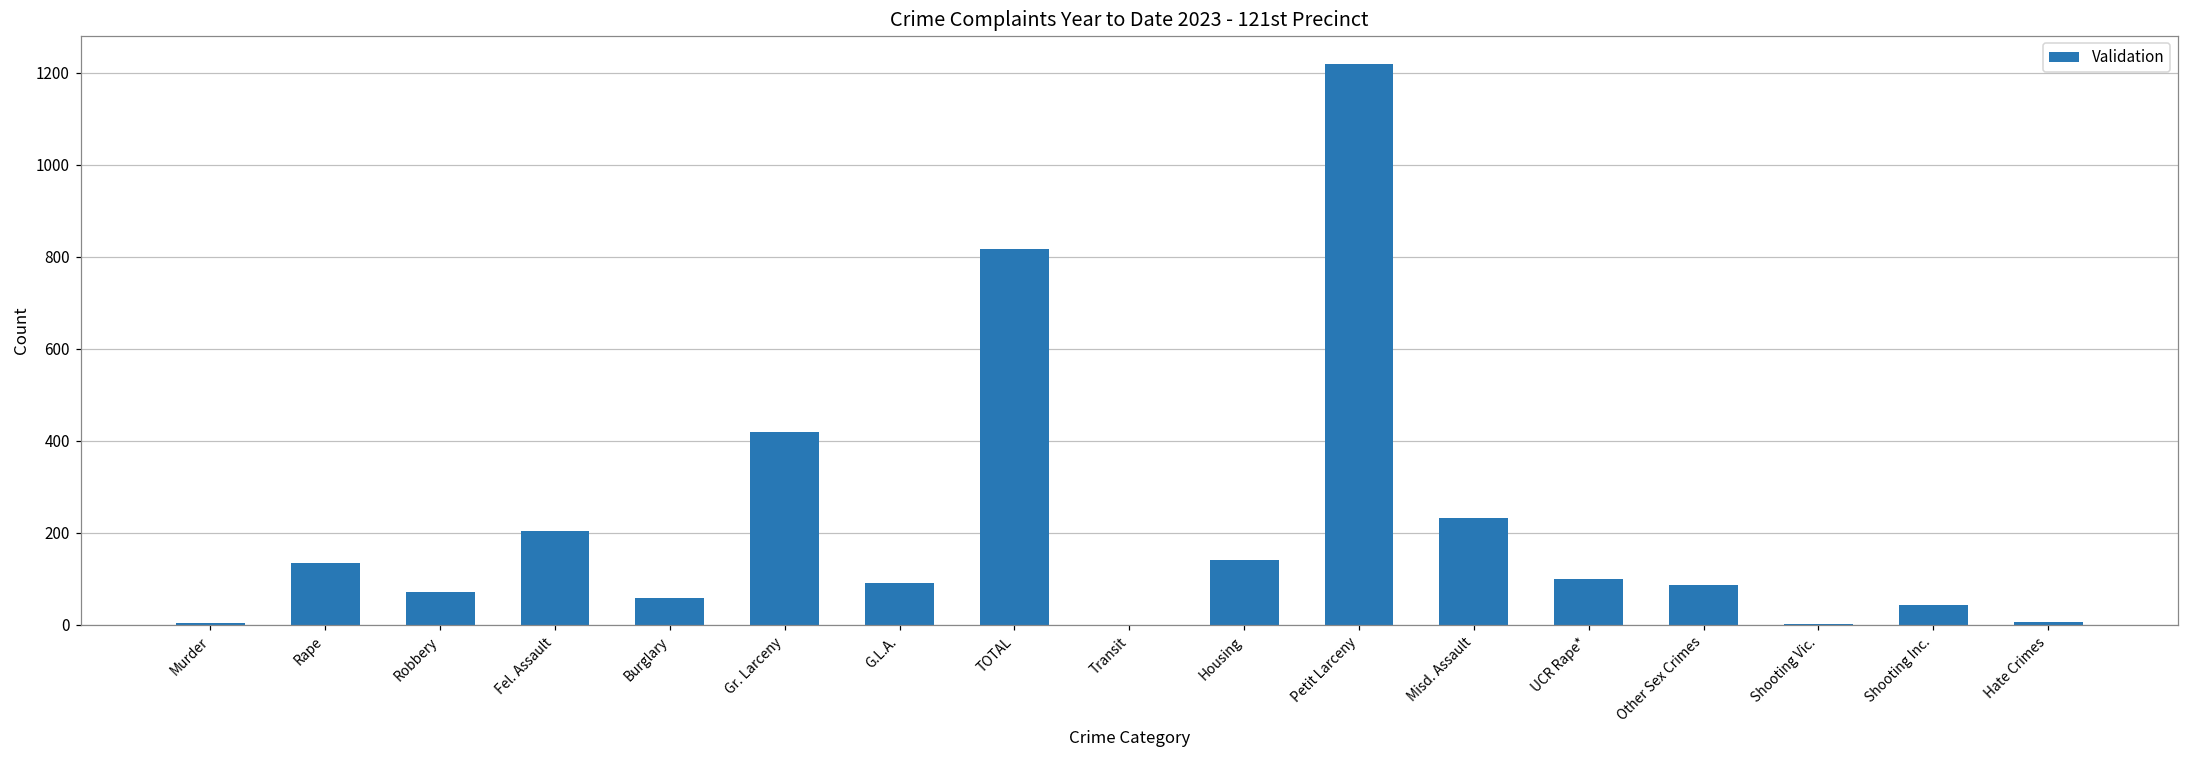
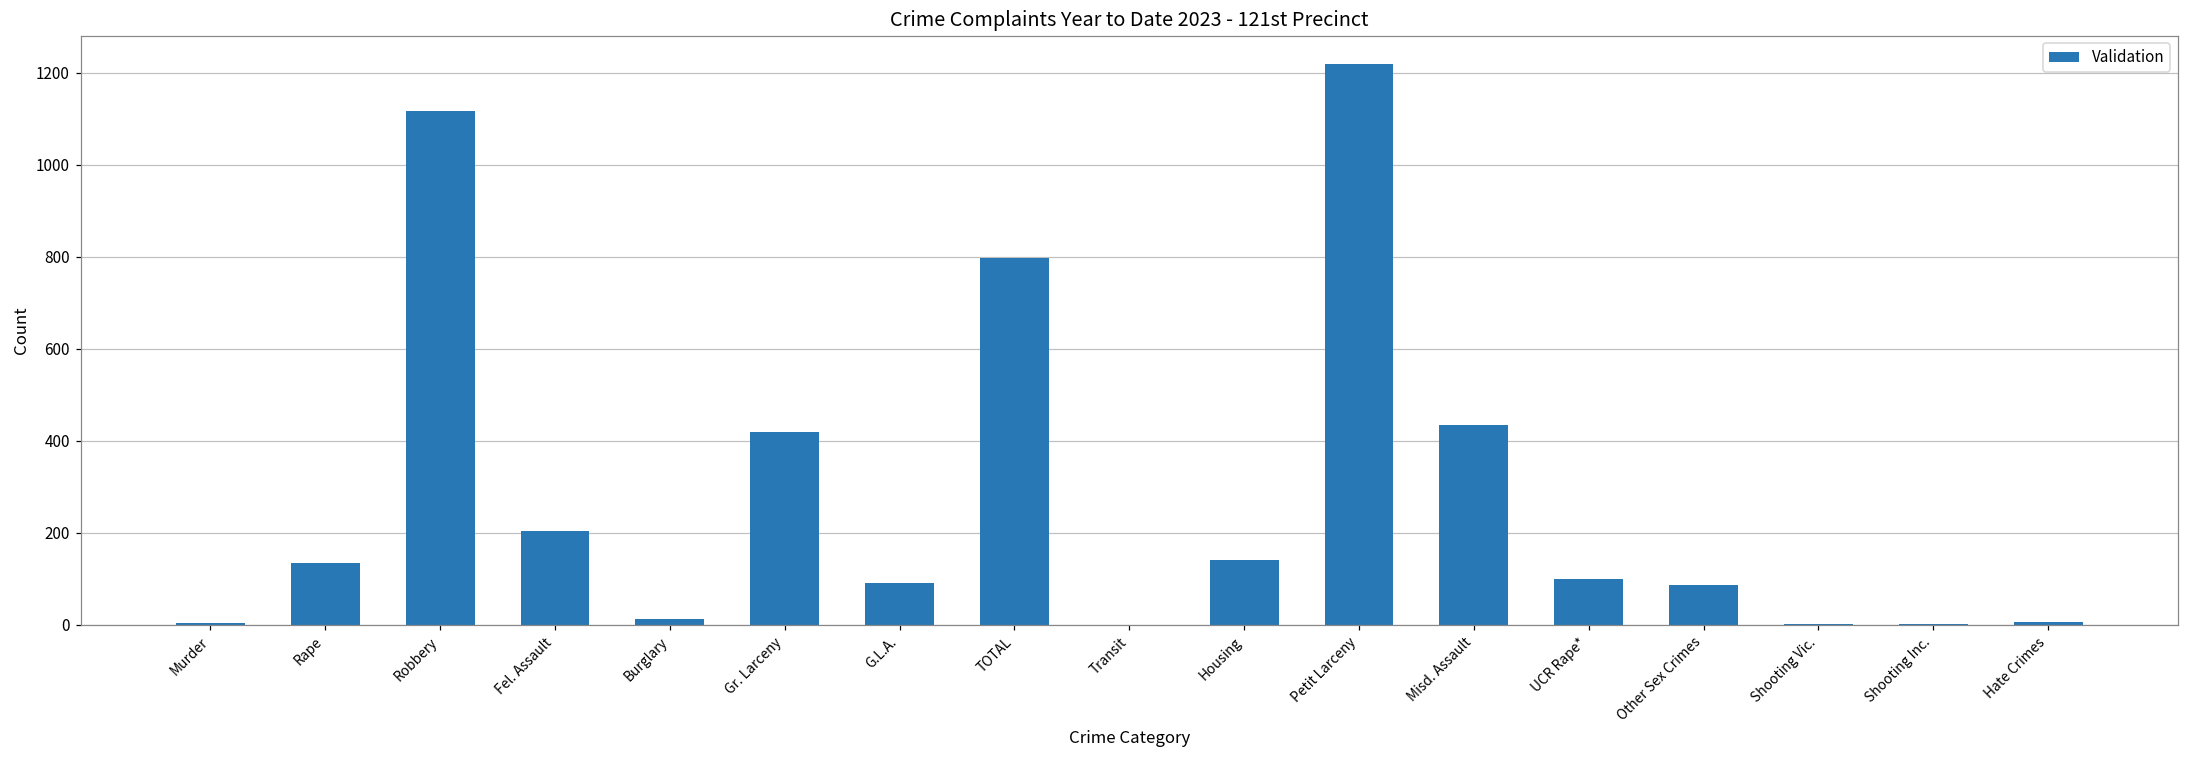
Robbery: 70 -> 1120
Burglary: 60 -> 10
TOTAL: 820 -> 800
Misd. Assault: 230 -> 440
Shooting Inc.: 40 -> 0
